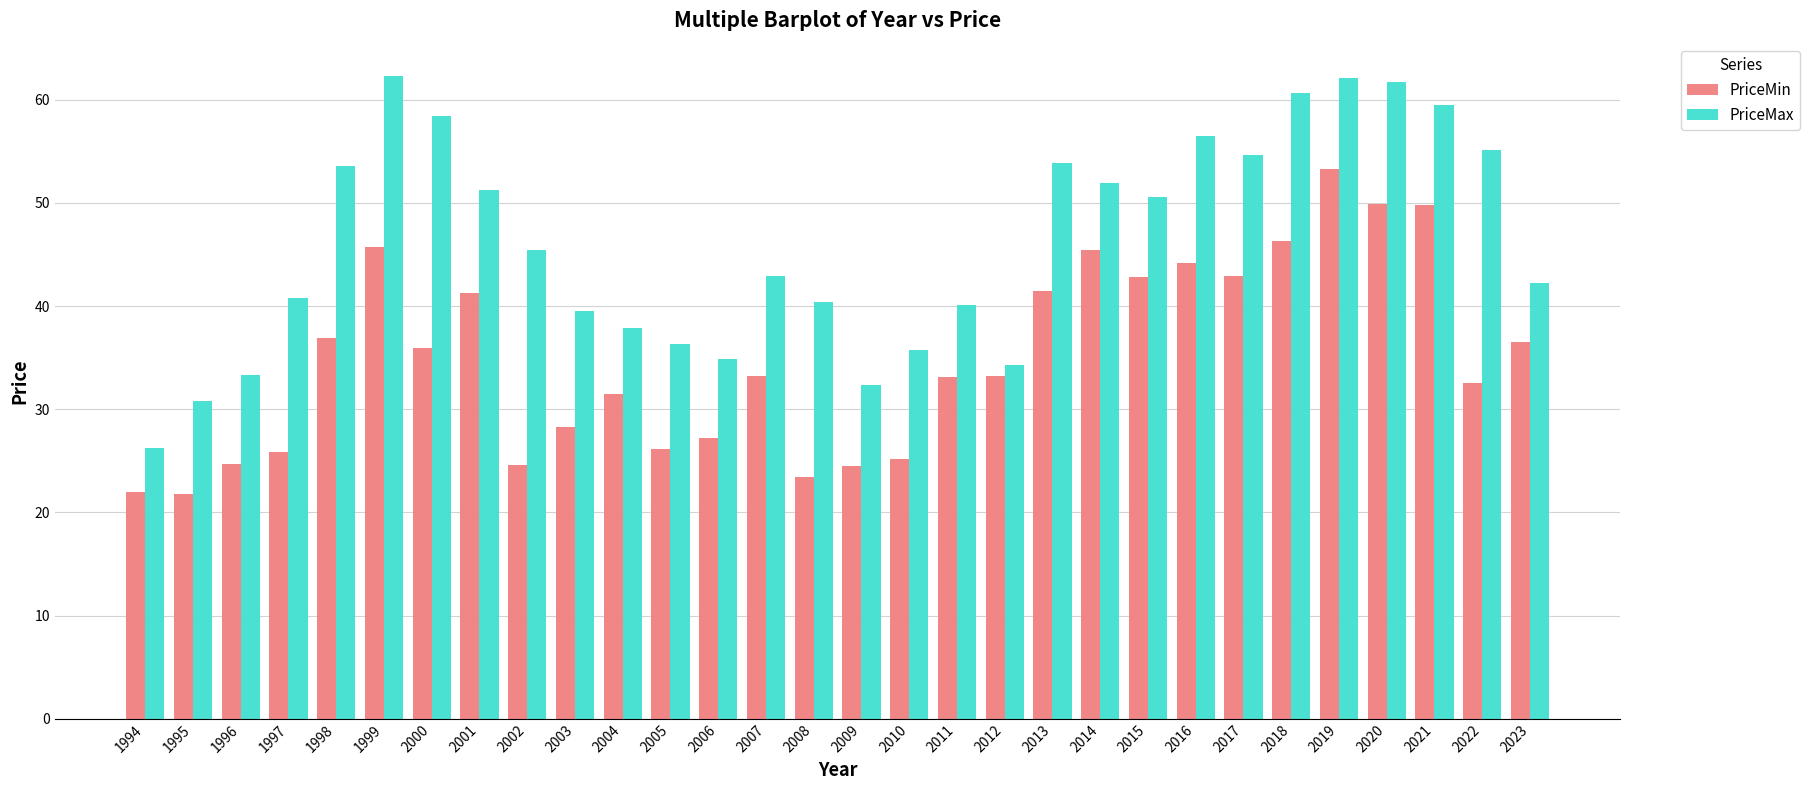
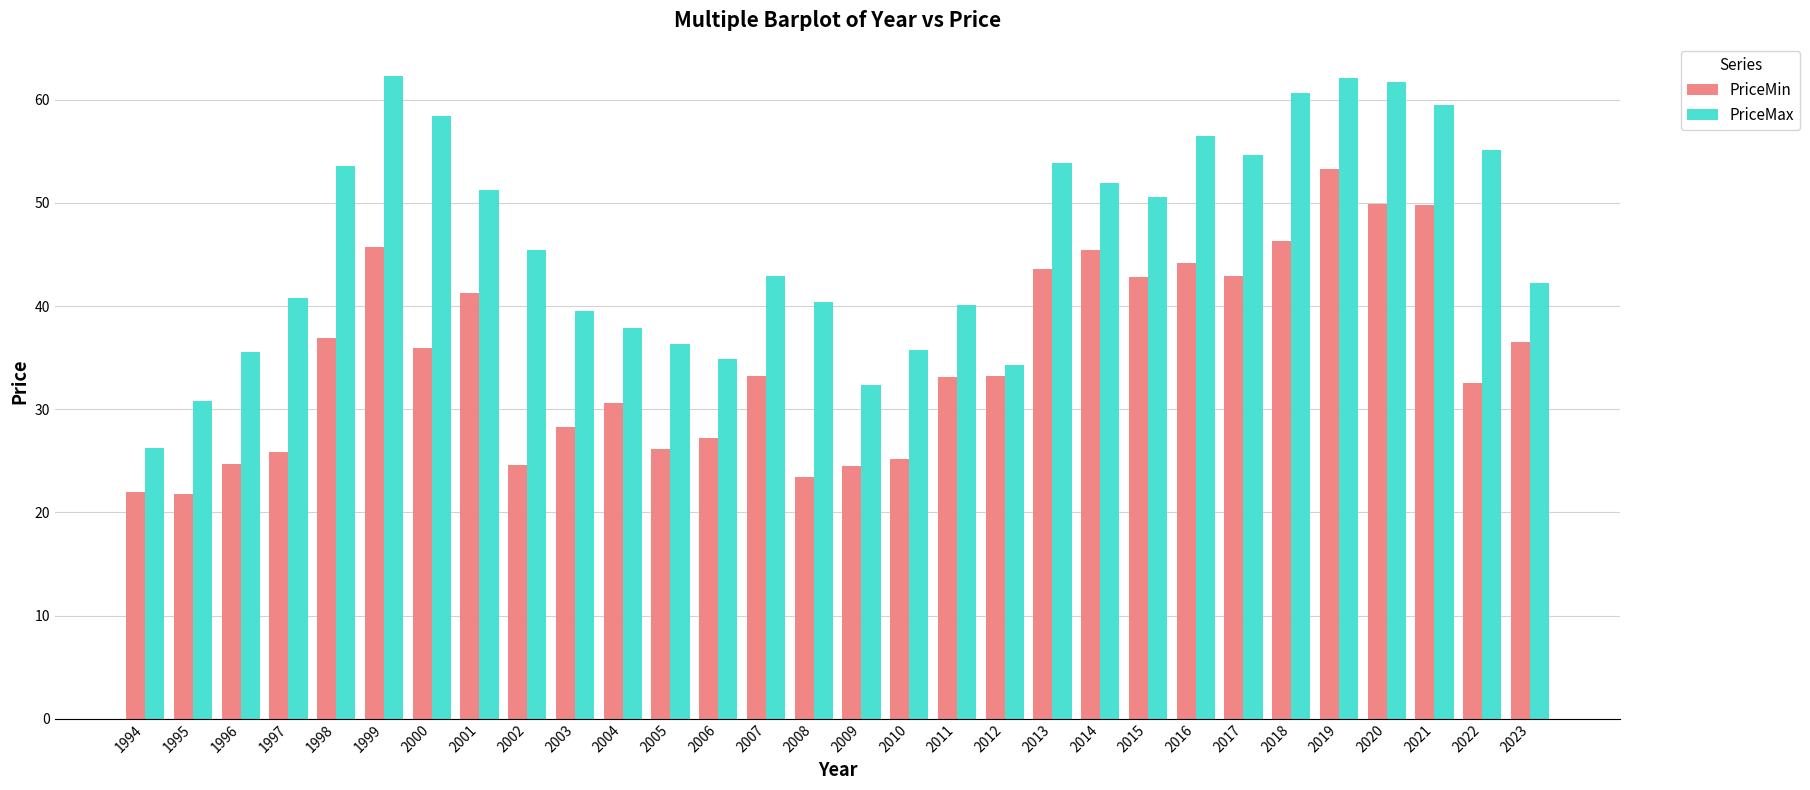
PriceMax, 1996: 33.3 -> 35.5
PriceMin, 2004: 31.5 -> 30.6
PriceMin, 2013: 41.5 -> 43.6
